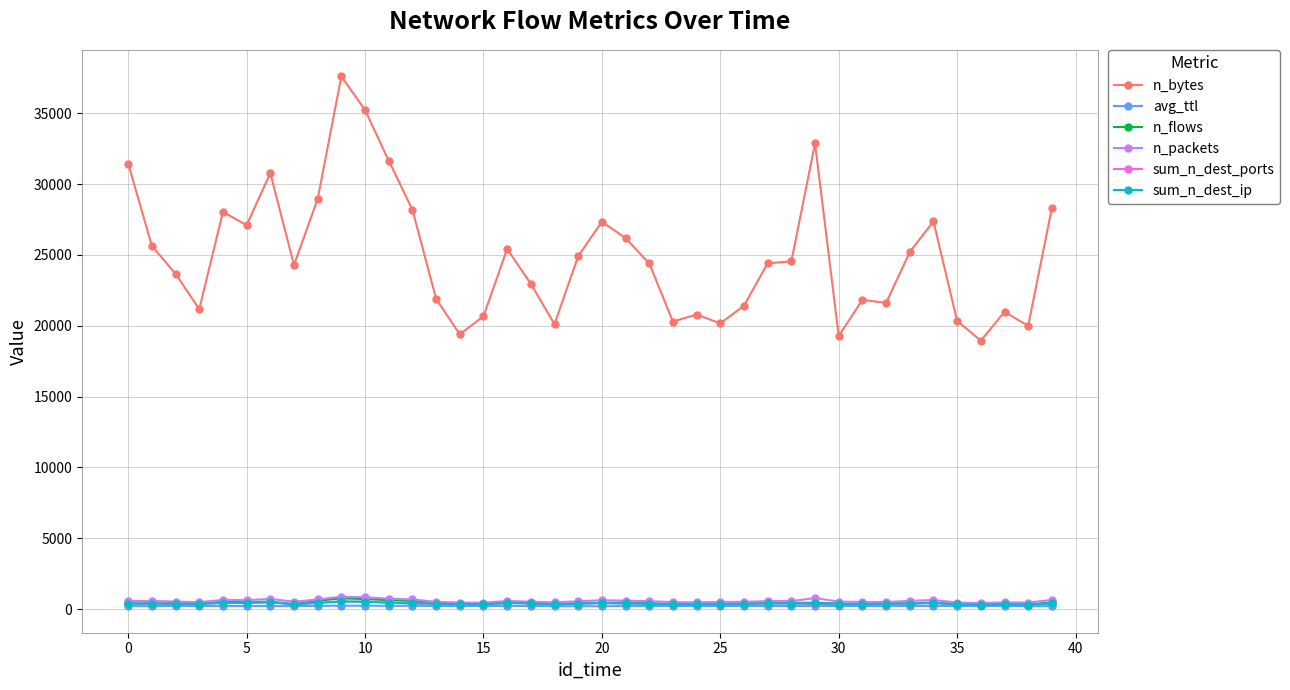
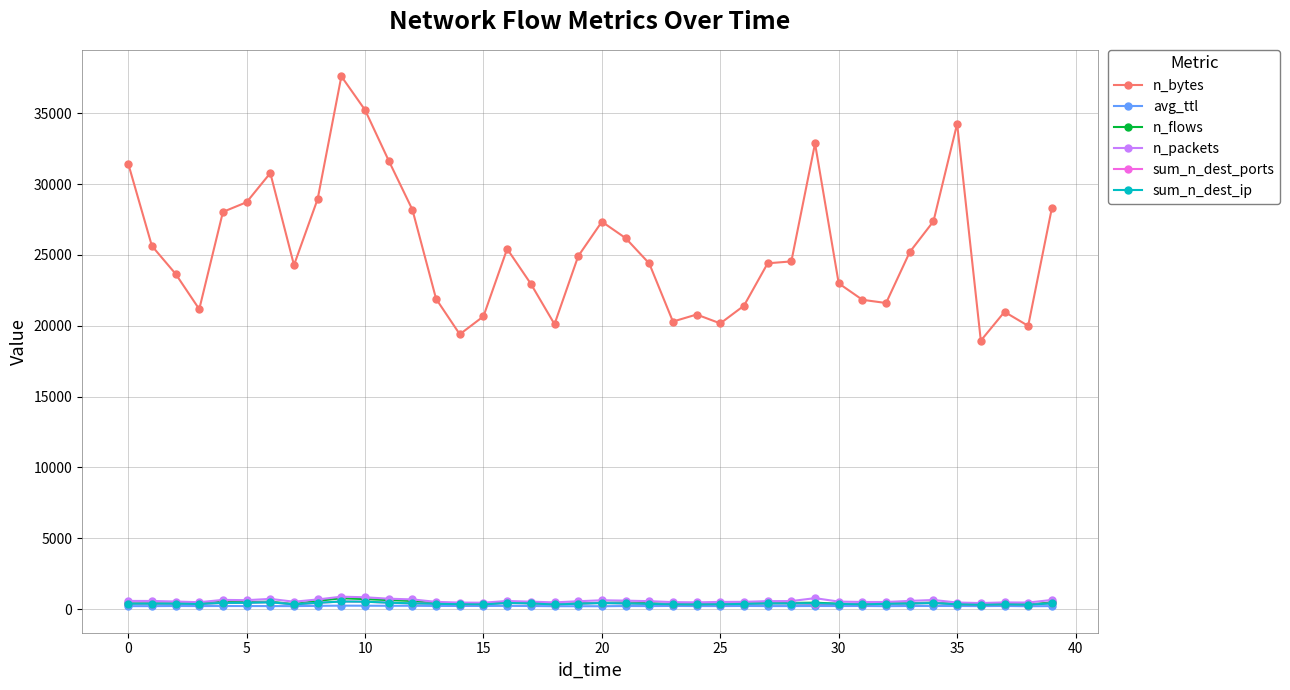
n_bytes, 5: 27100 -> 28700
n_bytes, 30: 19300 -> 23000
n_bytes, 35: 20300 -> 34300
